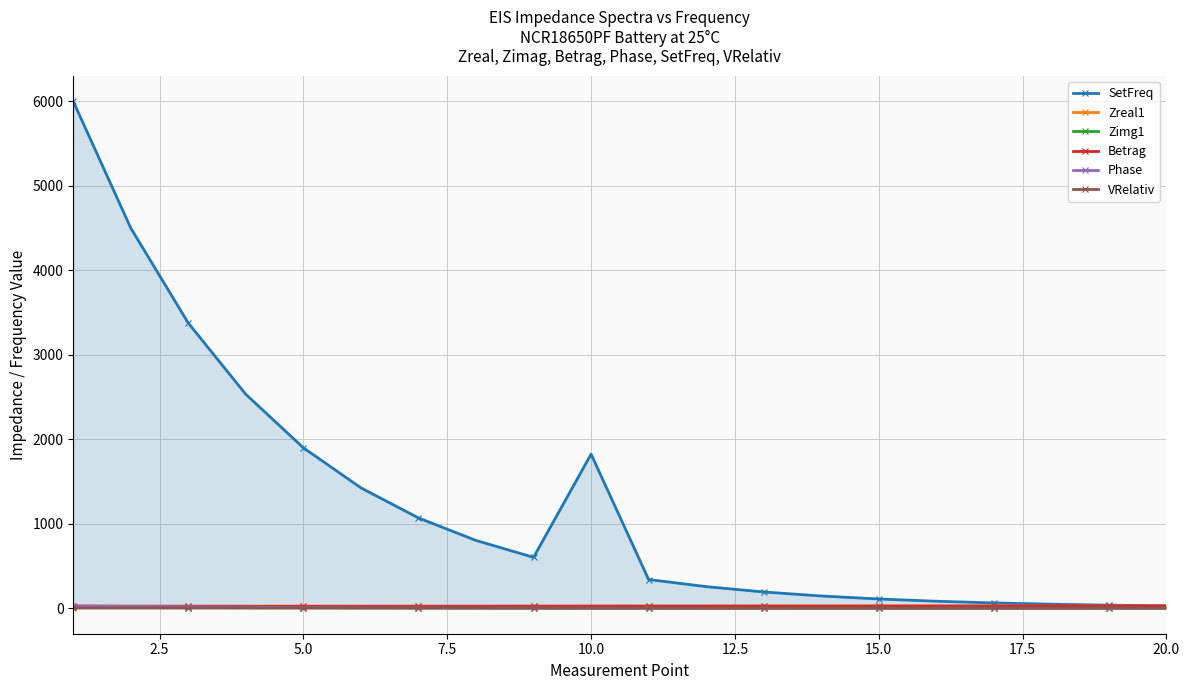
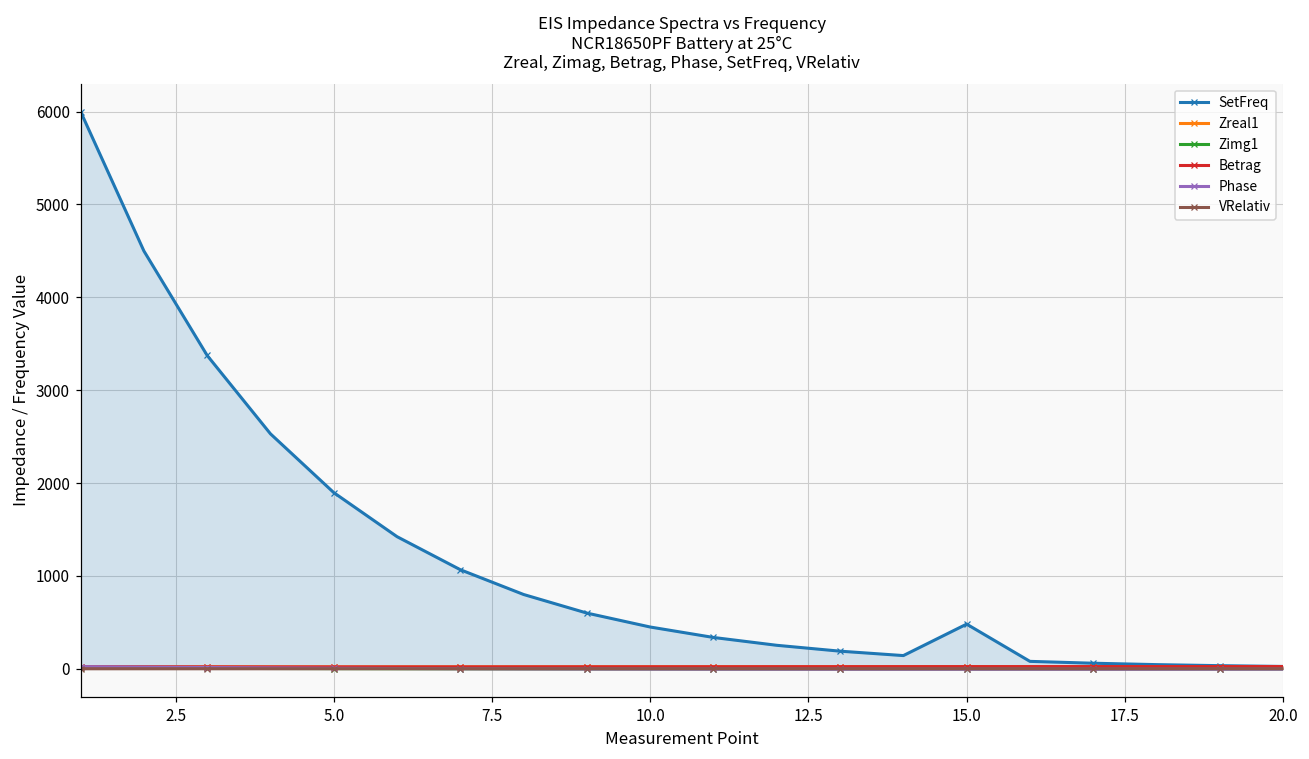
SetFreq, 10.0: 1800 -> 500
SetFreq, 15.0: 100 -> 500
